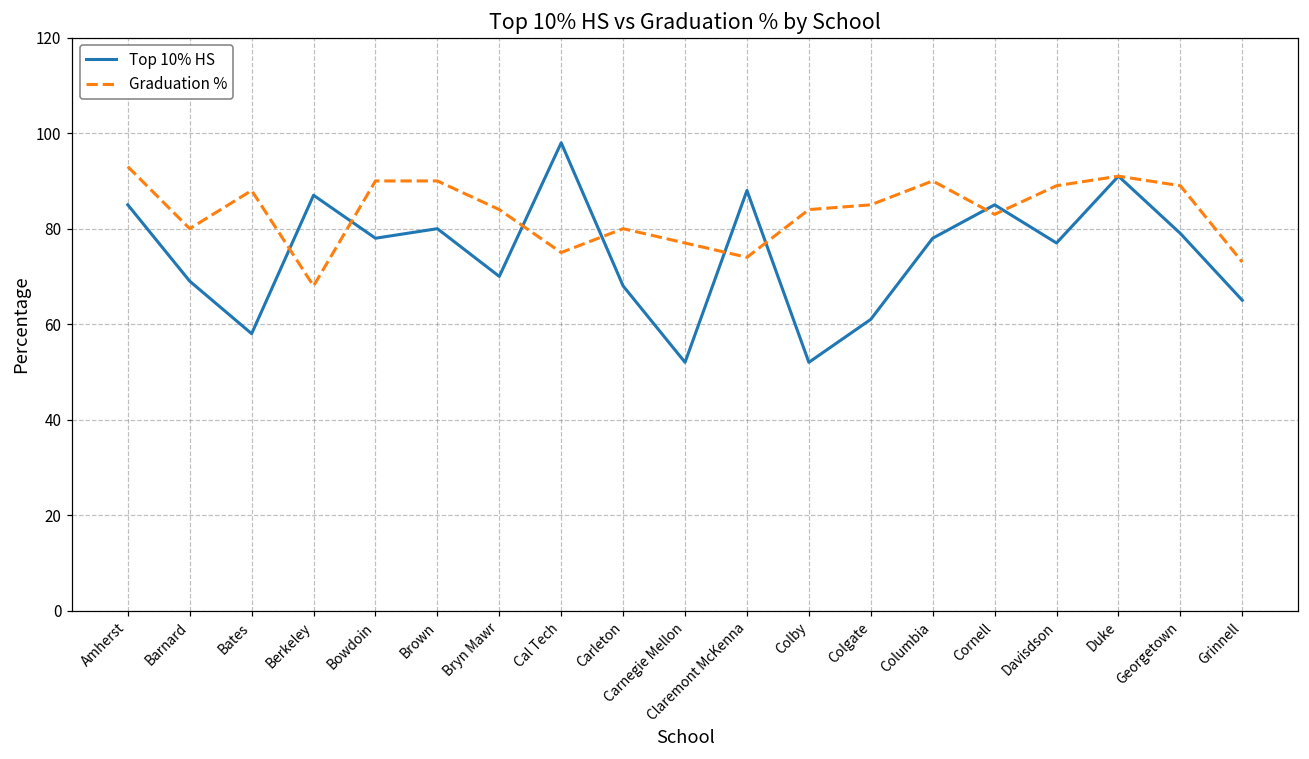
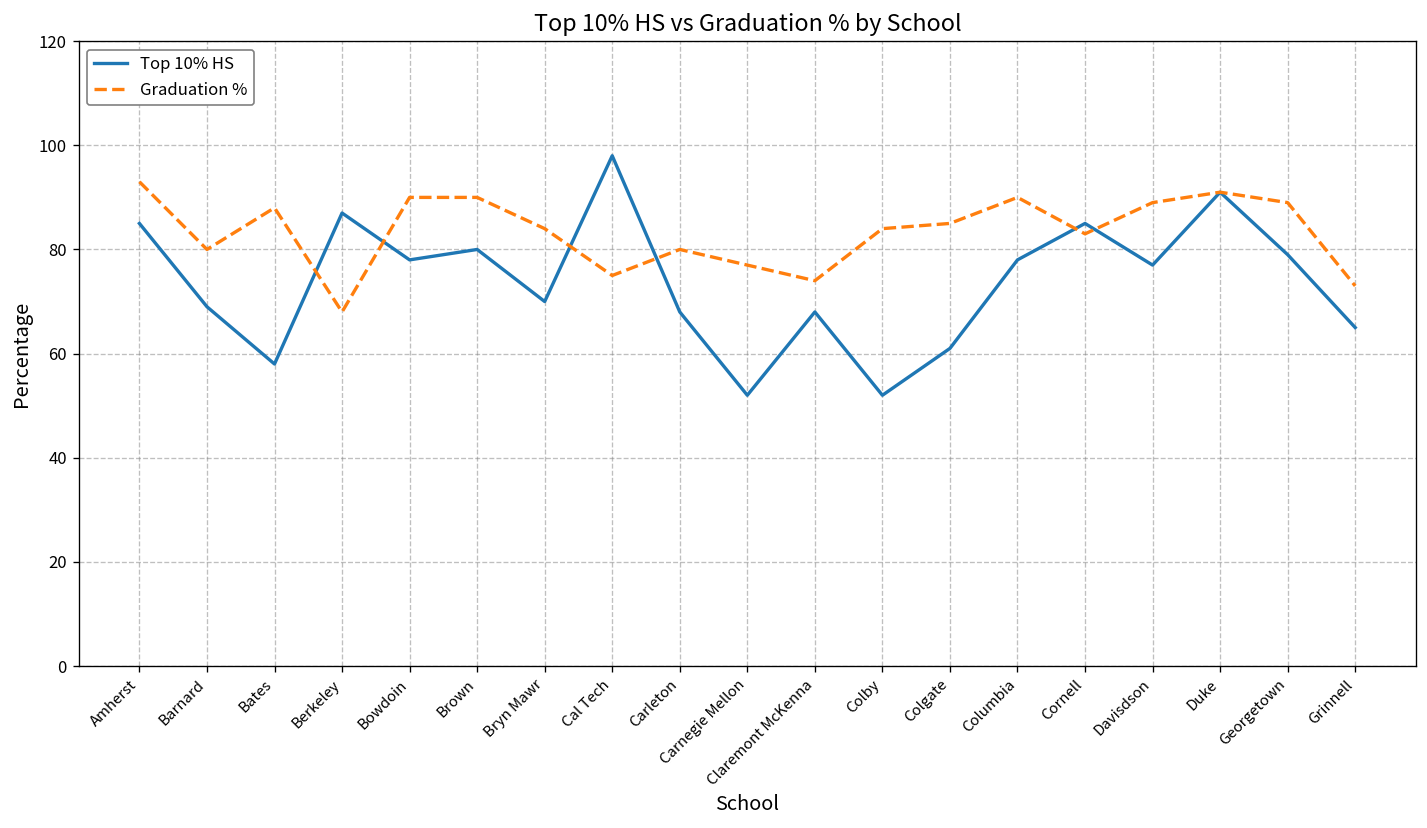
Top 10% HS, Claremont McKenna: 88 -> 68
